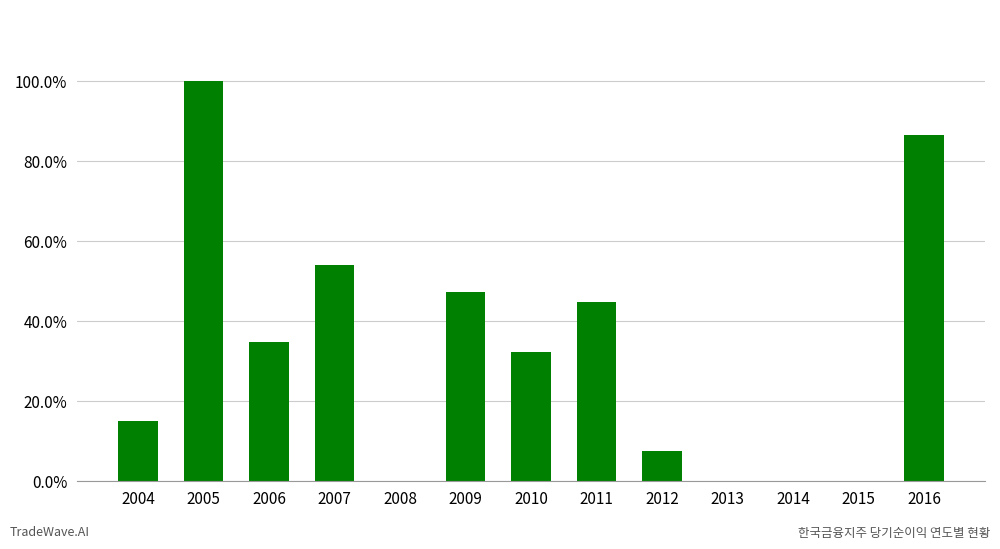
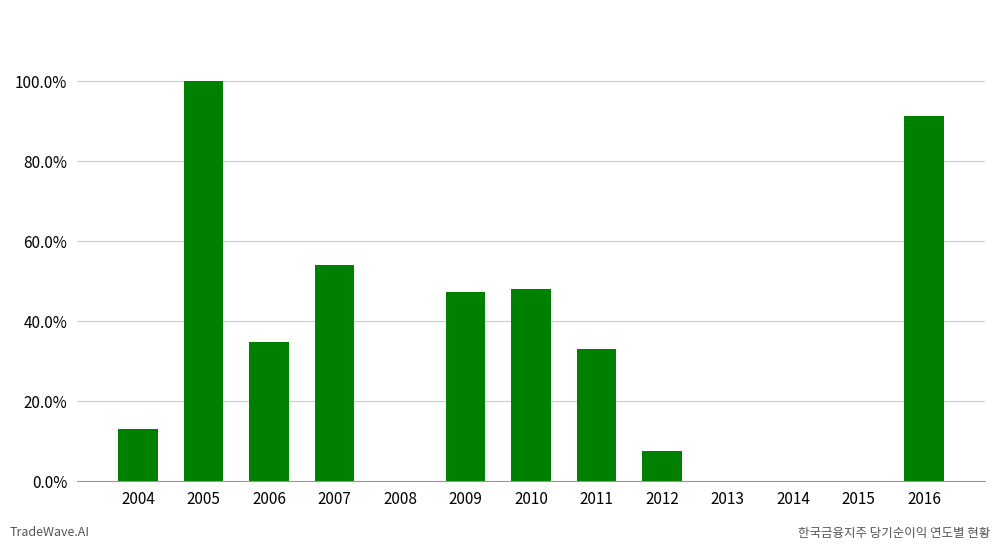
2004: 15% -> 13%
2010: 32% -> 48%
2011: 45% -> 33%
2016: 87% -> 91%
